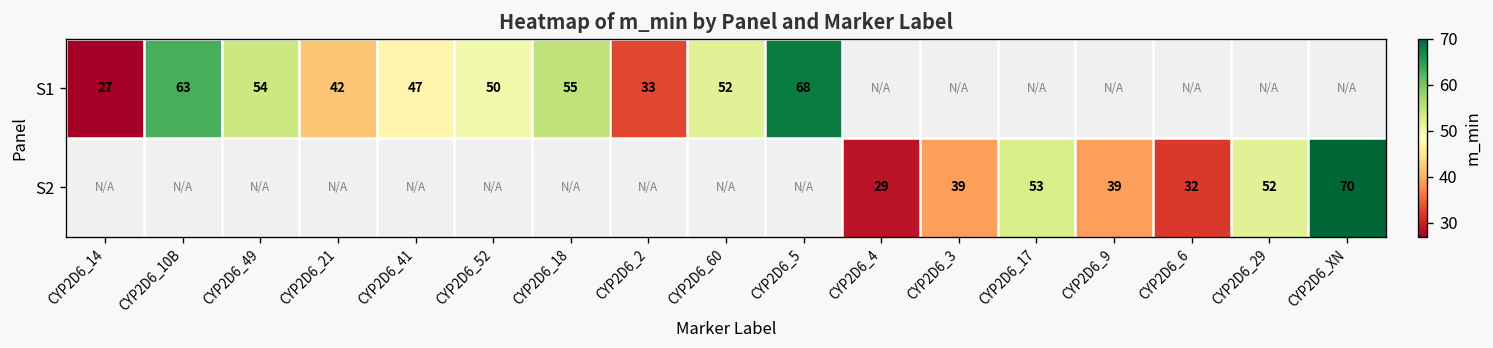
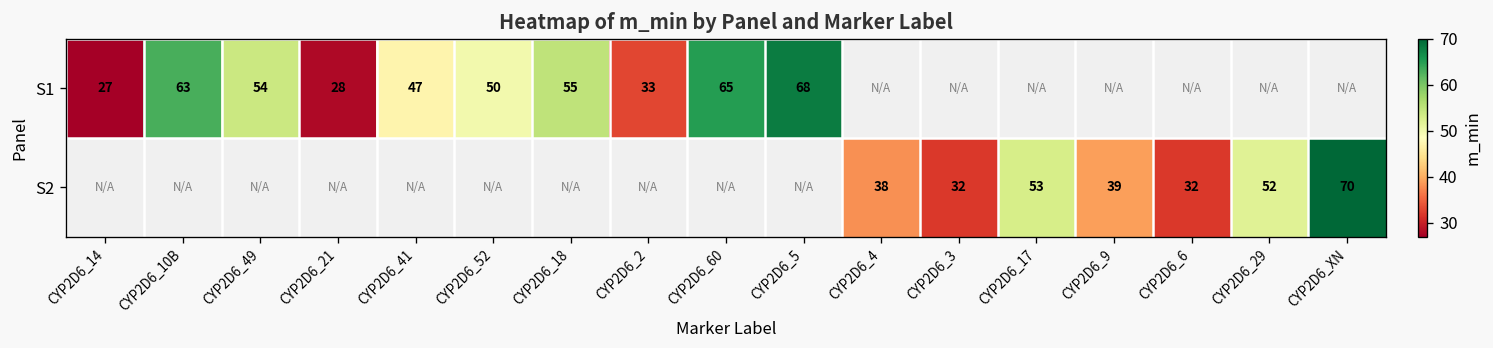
S1, CYP2D6_21: 42 -> 28
S1, CYP2D6_60: 52 -> 65
S2, CYP2D6_4: 29 -> 38
S2, CYP2D6_3: 39 -> 32
